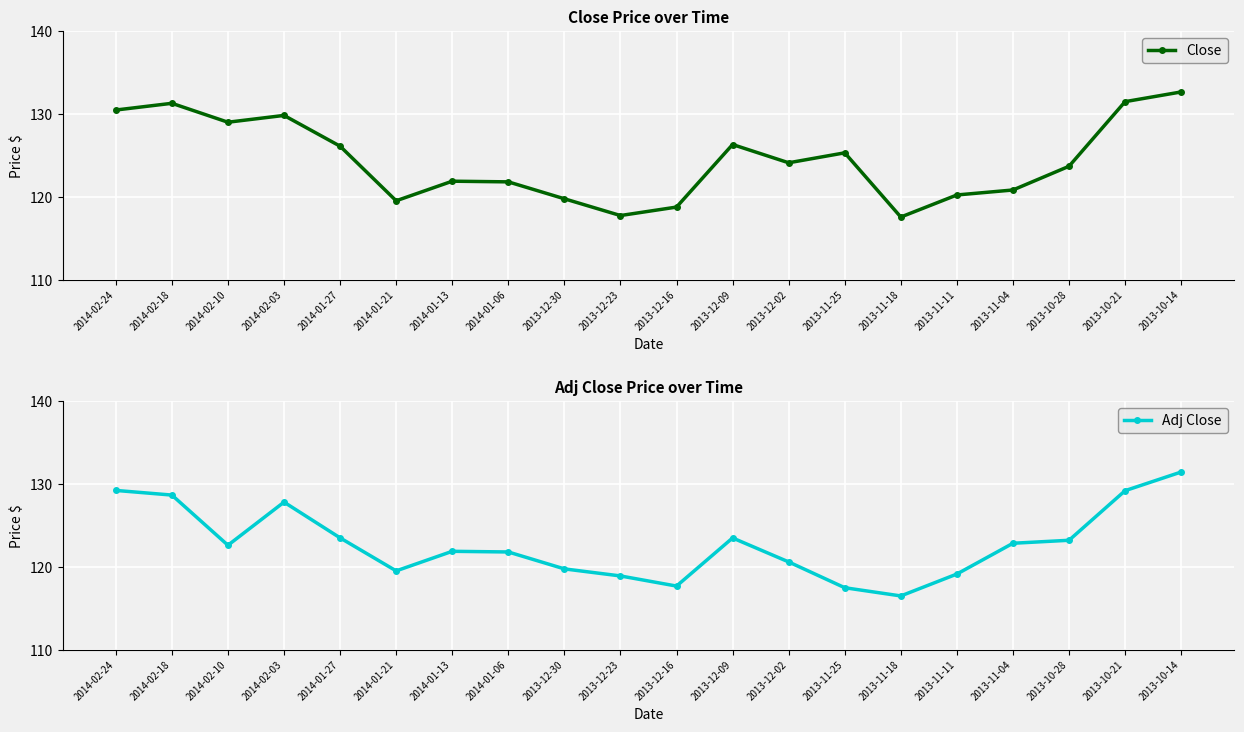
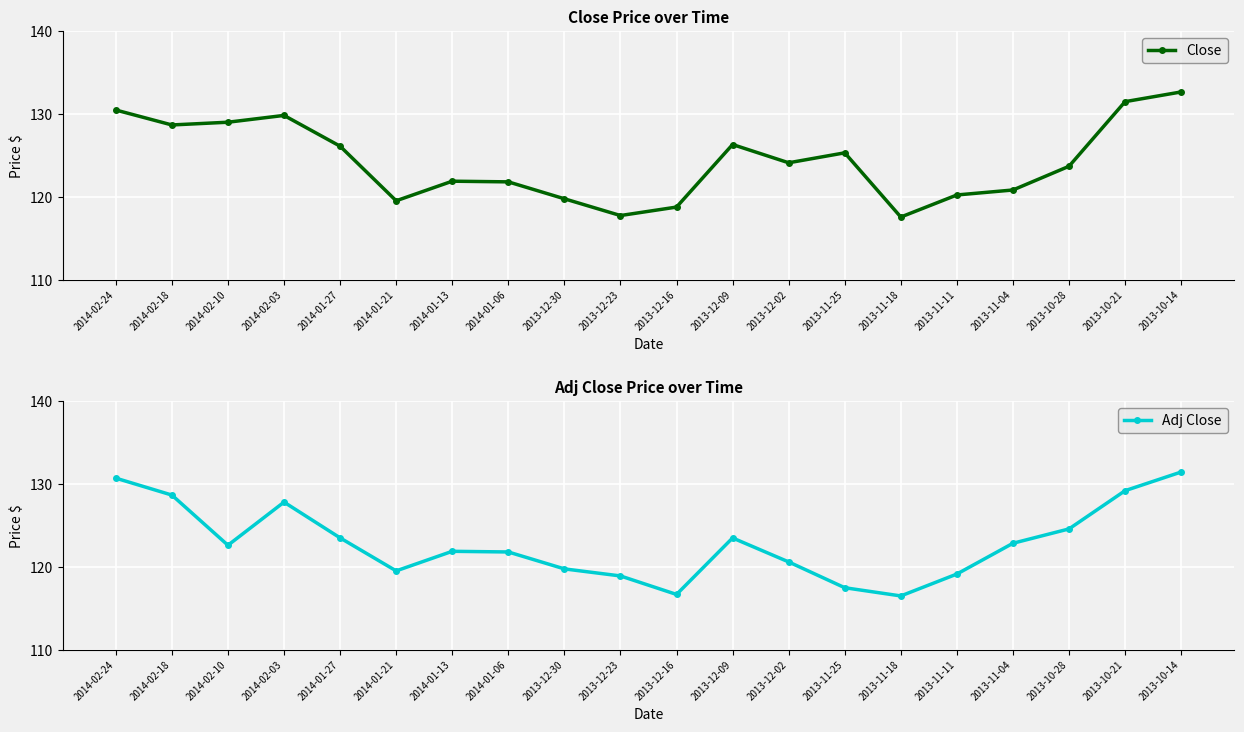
Close Price over Time, 2014-02-18: 131 -> 129
Adj Close Price over Time, 2014-02-24: 129 -> 131
Adj Close Price over Time, 2013-12-16: 118 -> 117
Adj Close Price over Time, 2013-10-28: 123 -> 125
